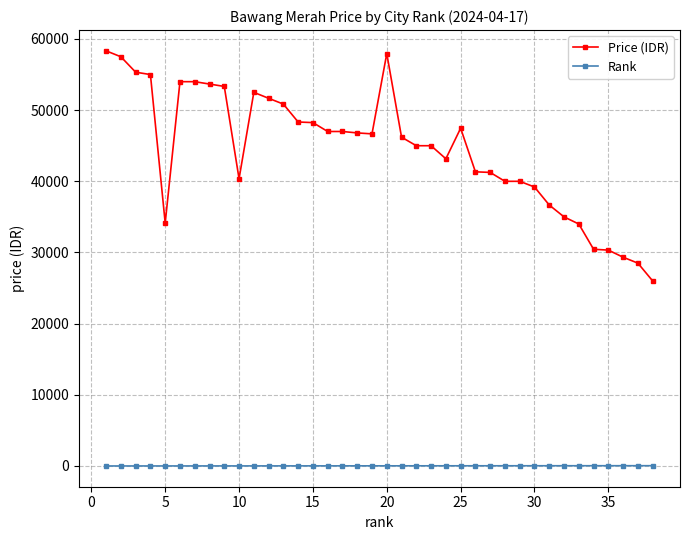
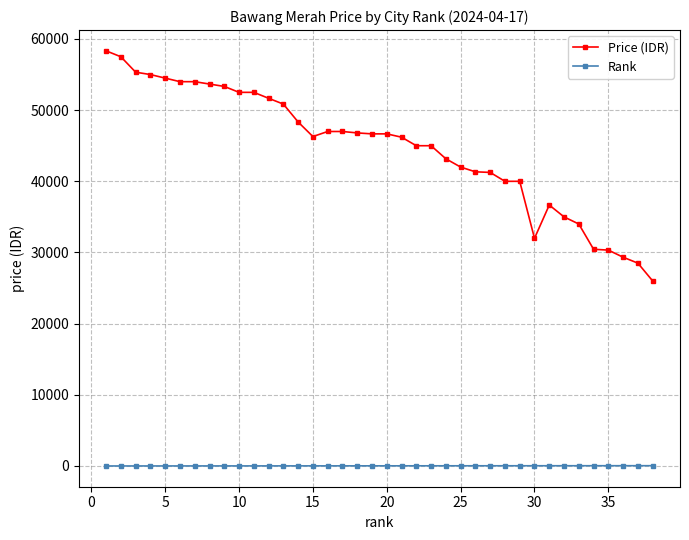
Price (IDR), 5: 34000 -> 55000
Price (IDR), 10: 40000 -> 53000
Price (IDR), 15: 48000 -> 46000
Price (IDR), 20: 58000 -> 47000
Price (IDR), 25: 47000 -> 42000
Price (IDR), 30: 39000 -> 32000
